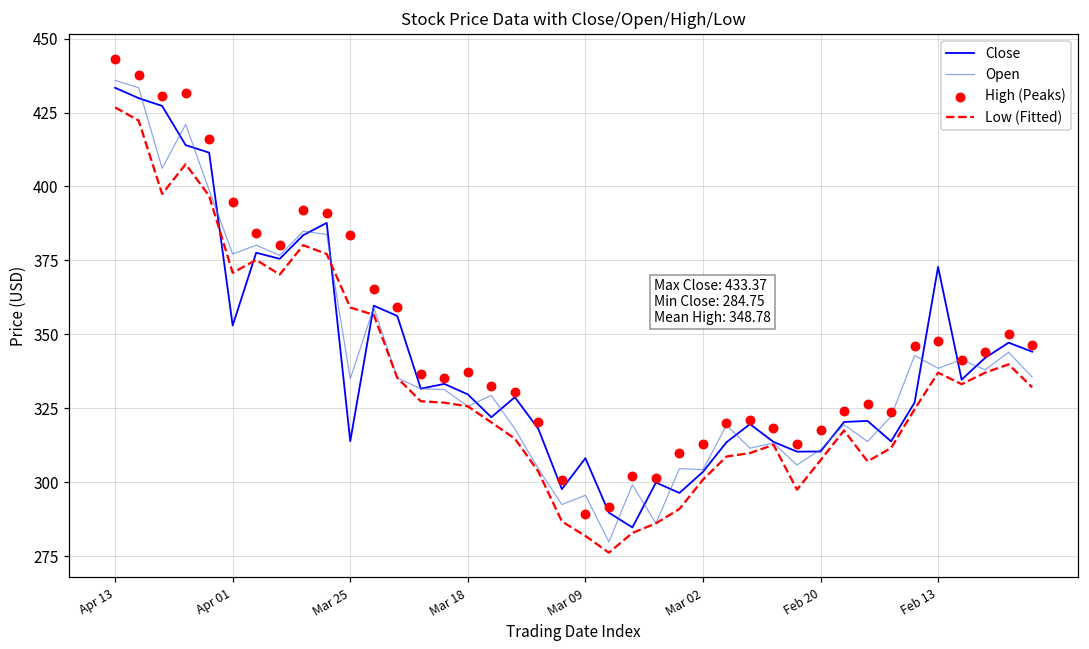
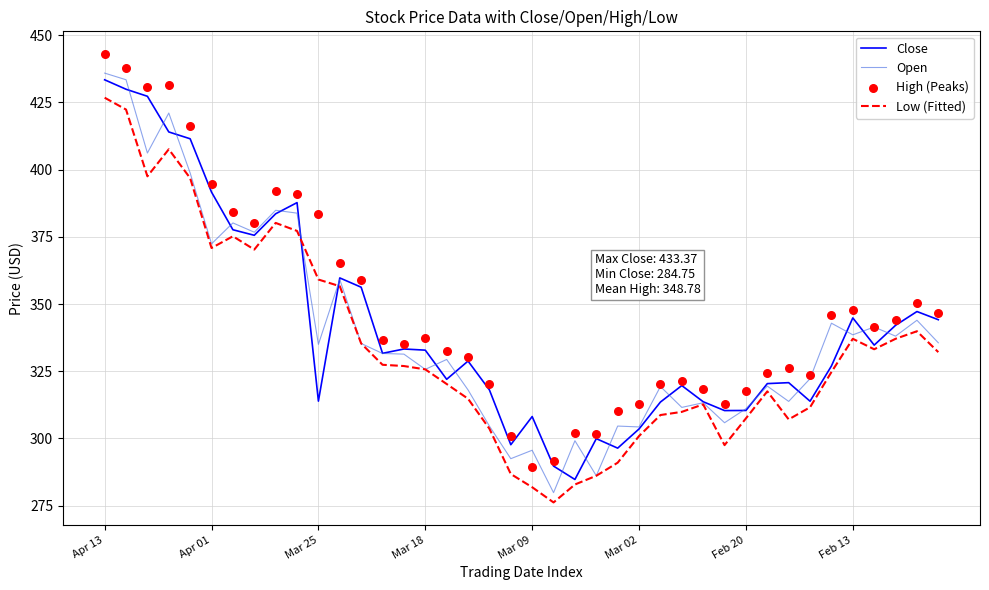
Close, Apr 01: 353 -> 392
Open, Apr 01: 377 -> 372
Close, Mar 18: 330 -> 333
Close, Feb 13: 373 -> 345
